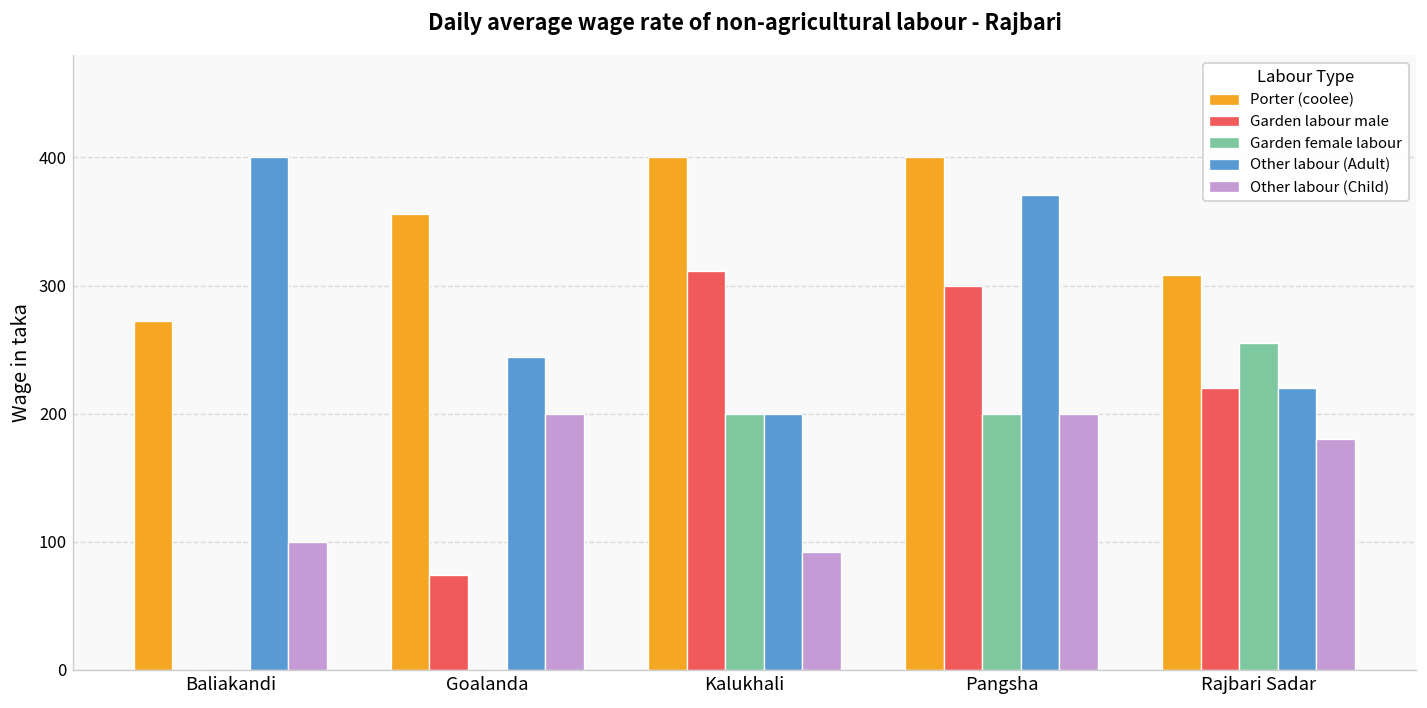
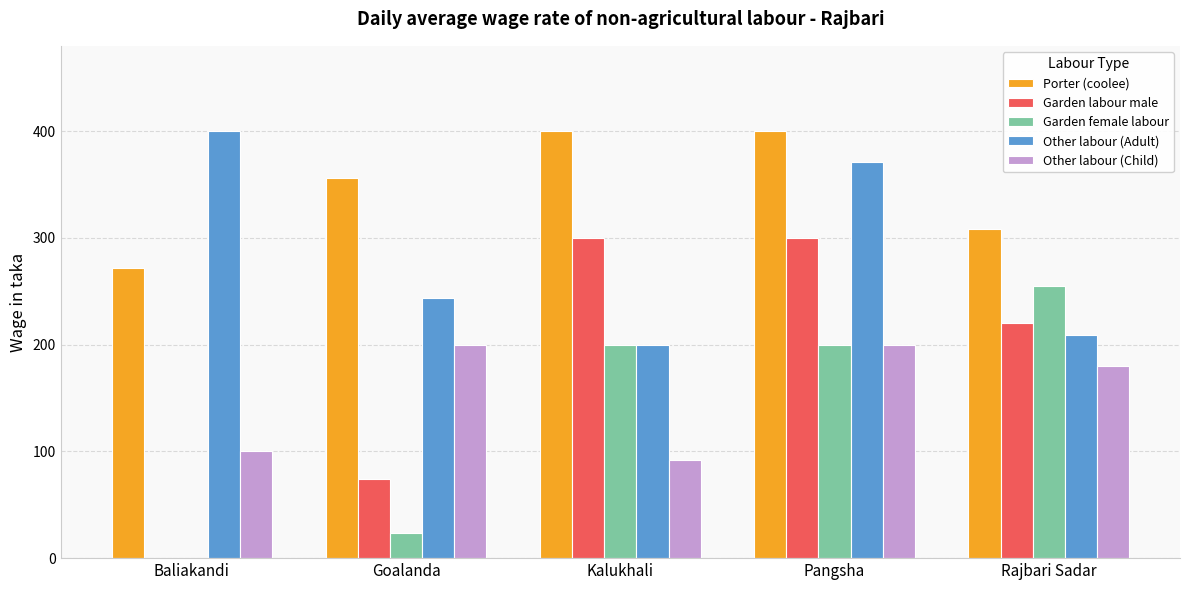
Garden female labour, Goalanda: 0 -> 24
Garden labour male, Kalukhali: 311 -> 300
Other labour (Adult), Rajbari Sadar: 220 -> 209
